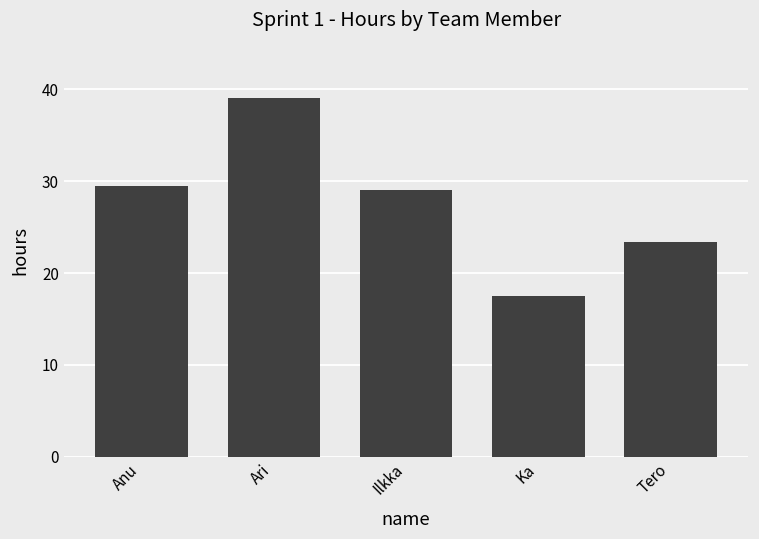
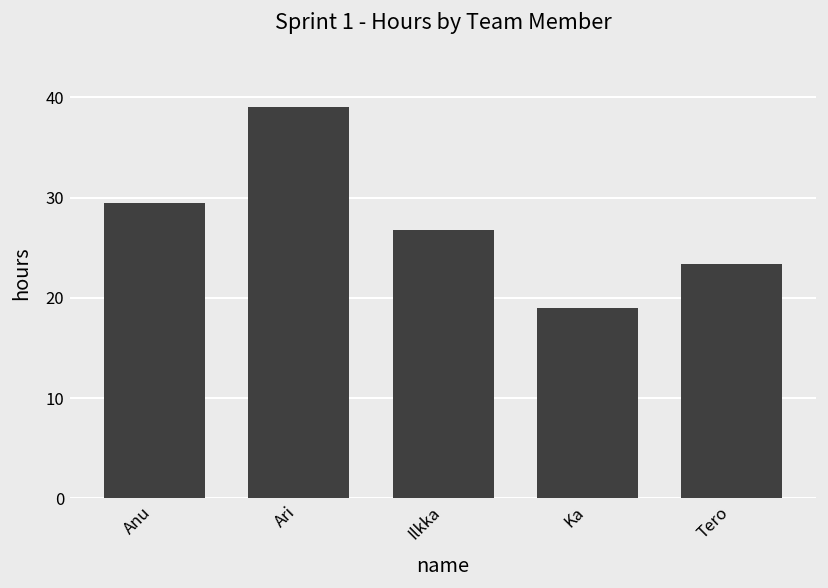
Ilkka: 29 -> 27
Ka: 18 -> 19
